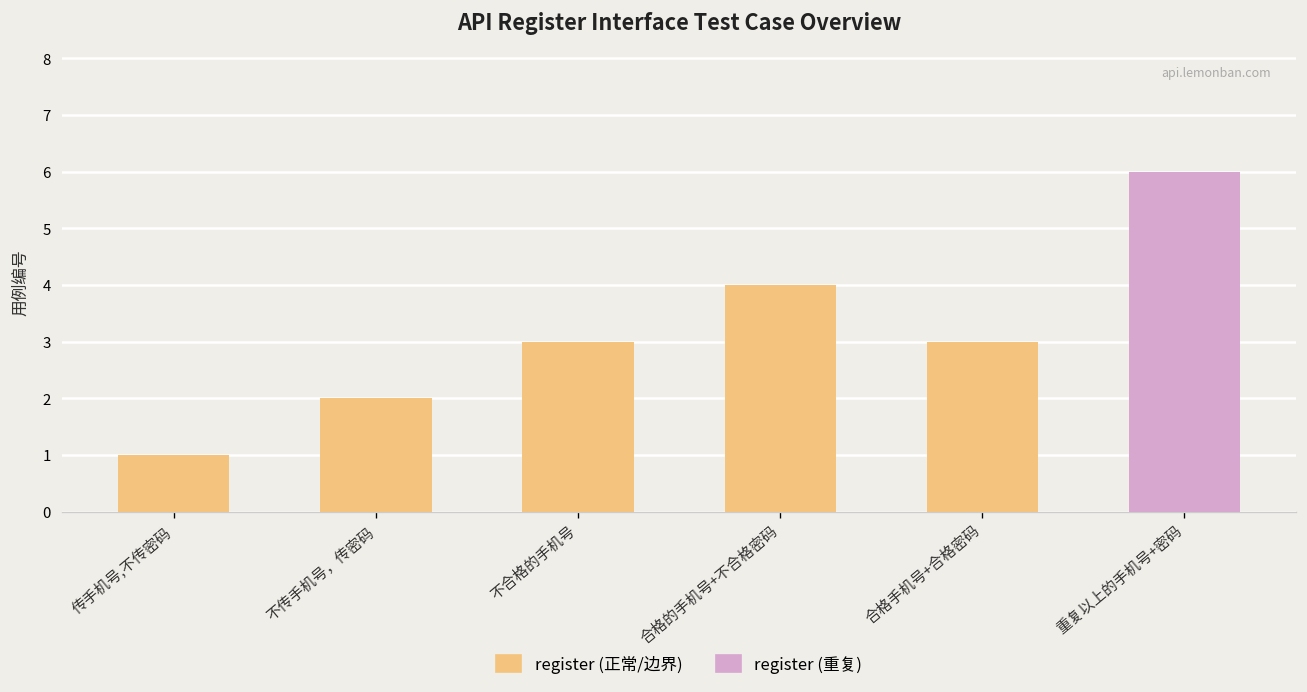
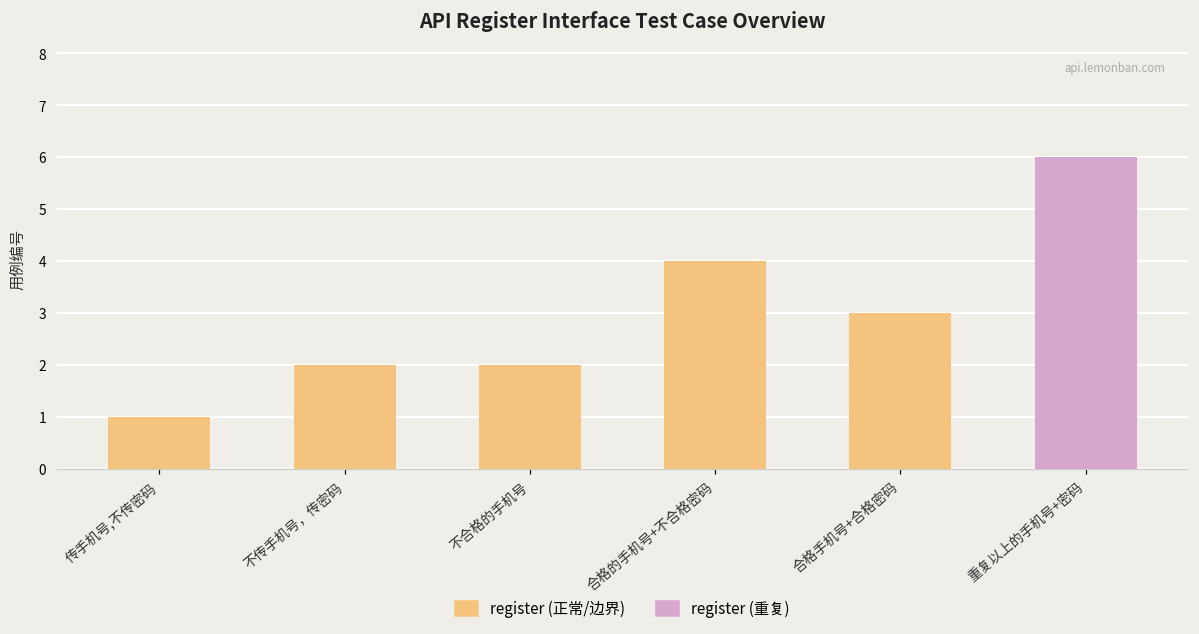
不合格的手机号: 3 -> 2
